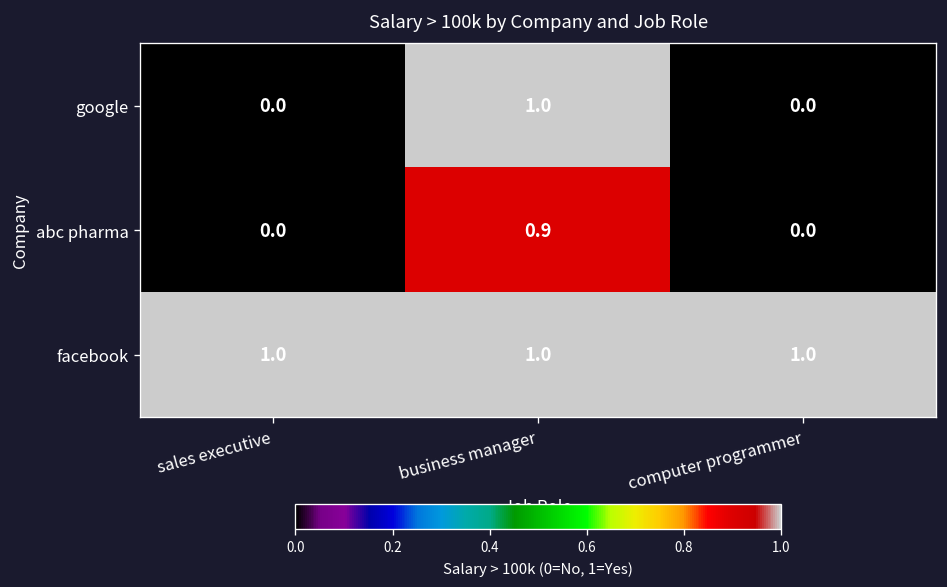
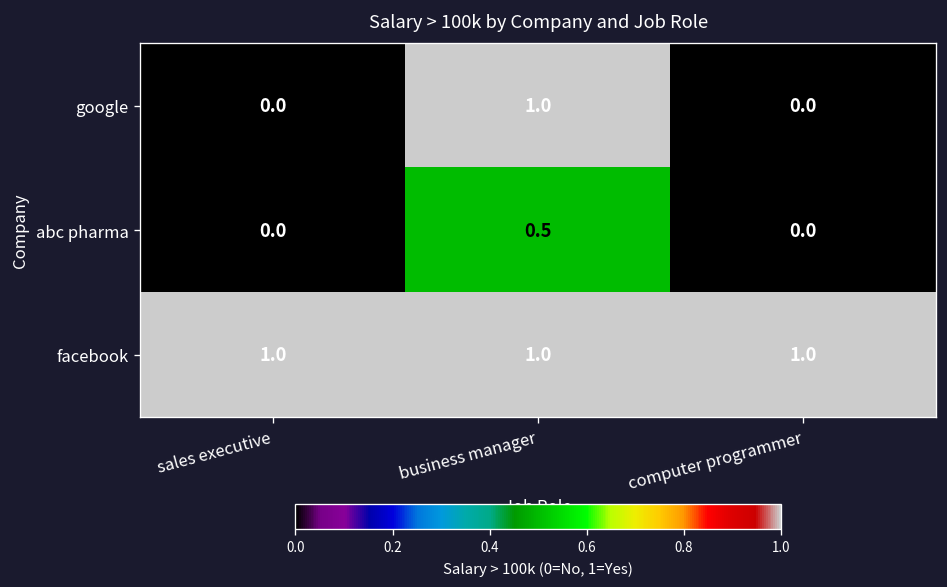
abc pharma, business manager: 0.9 -> 0.5
